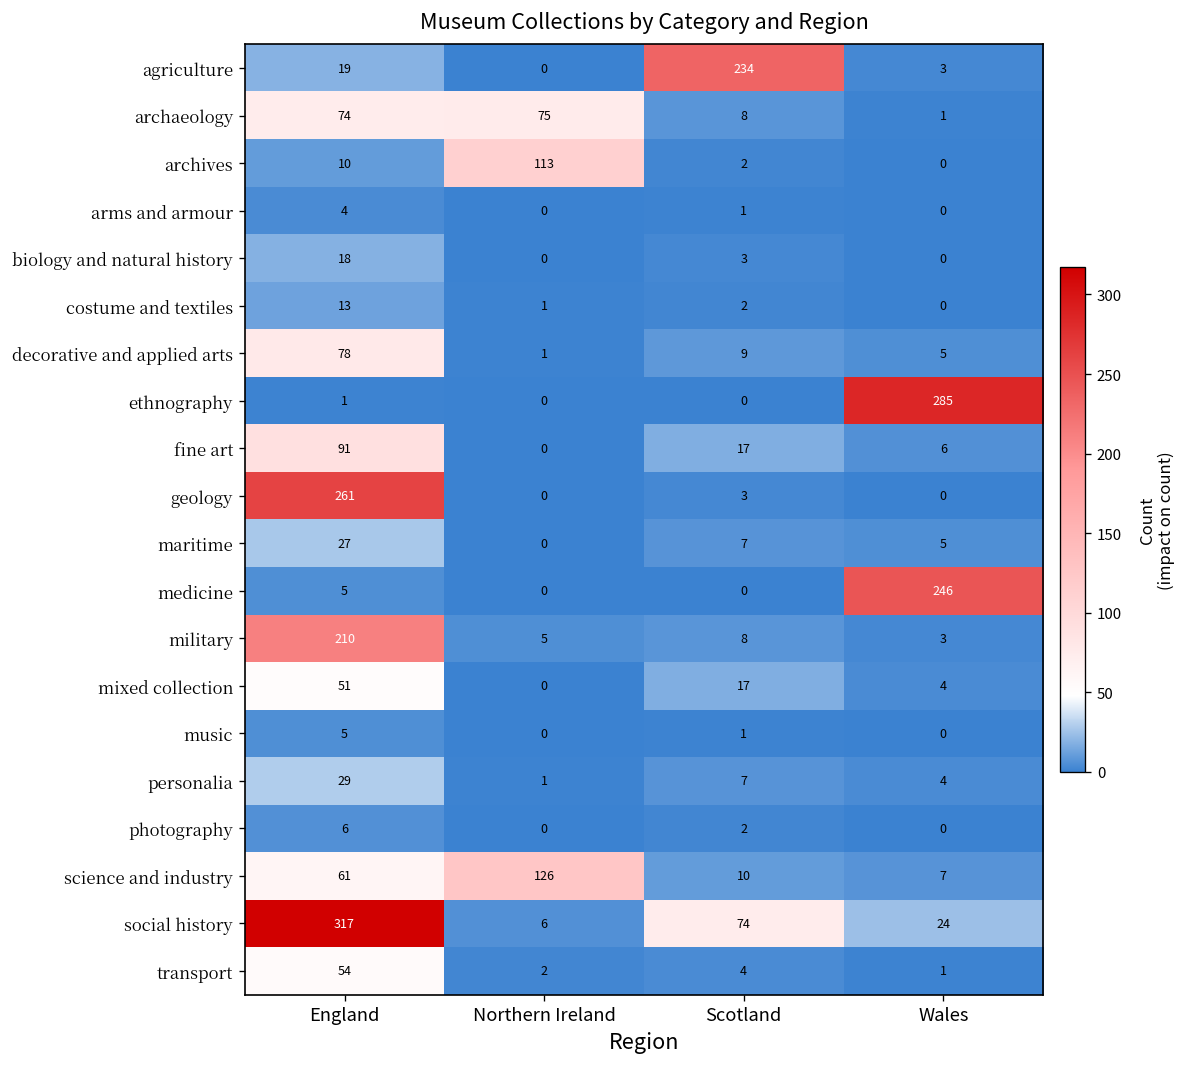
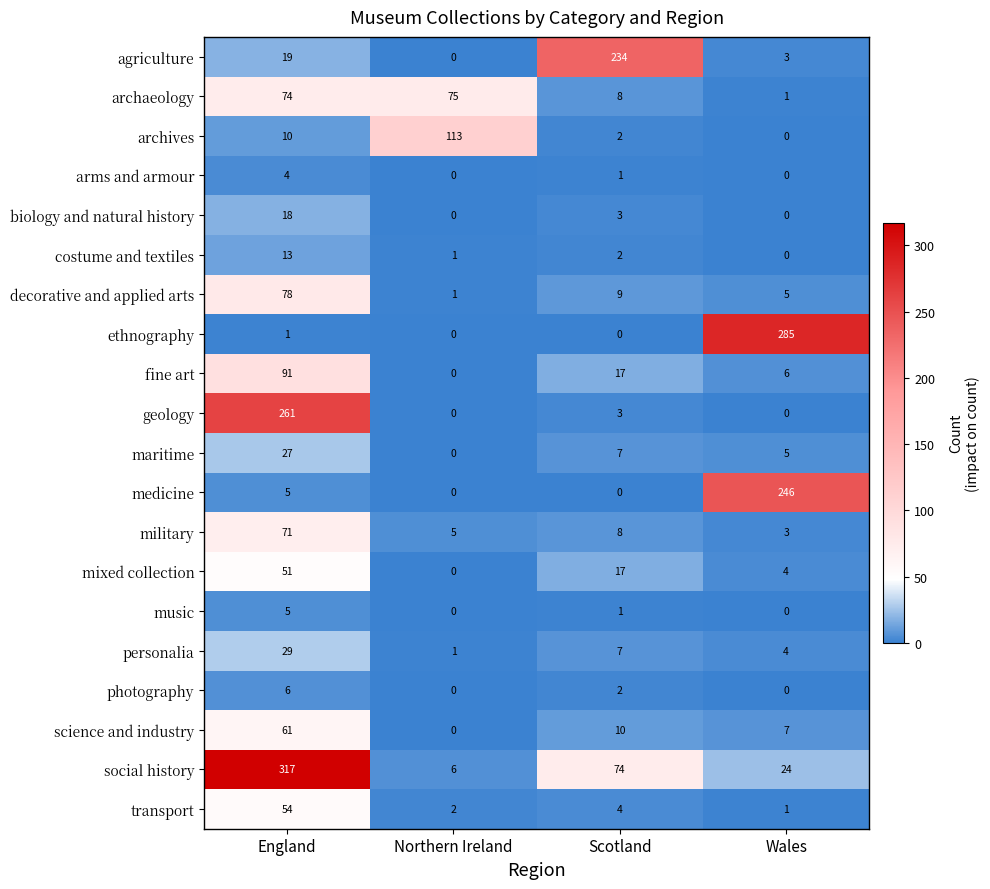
military, England: 210 -> 71
science and industry, Northern Ireland: 126 -> 0
